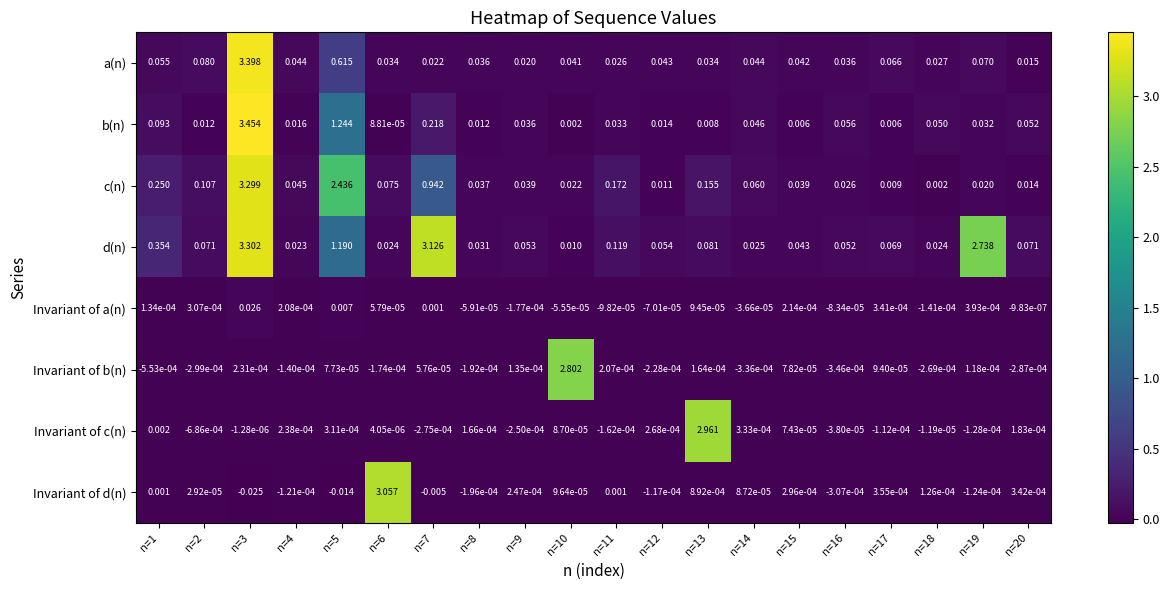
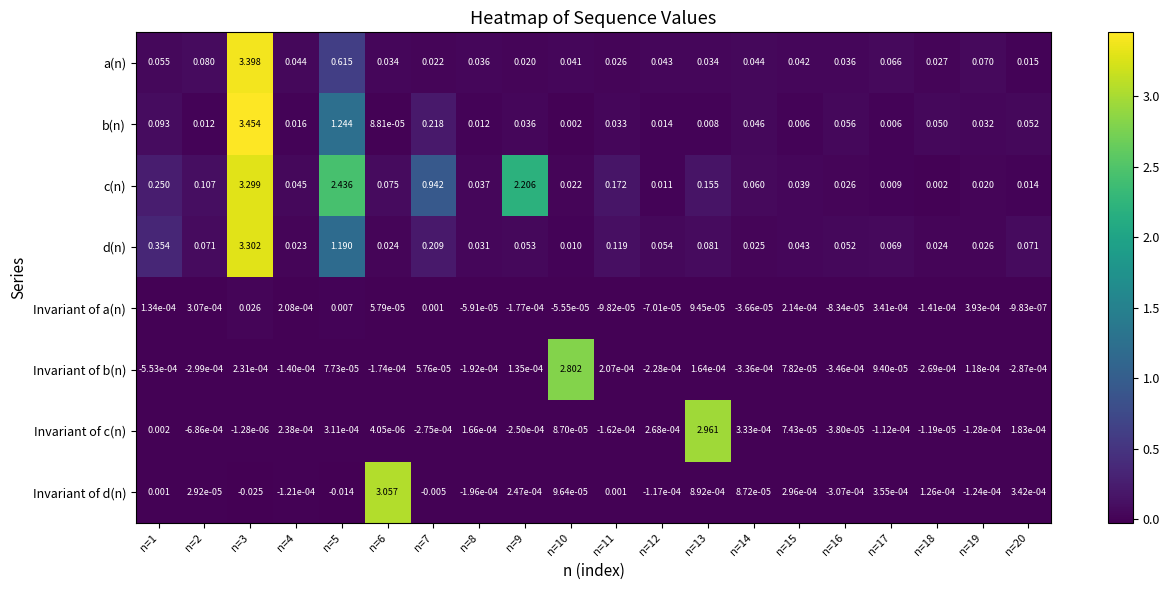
c(n), n=9: 0.039 -> 2.206
d(n), n=7: 3.126 -> 0.209
d(n), n=19: 2.738 -> 0.026
